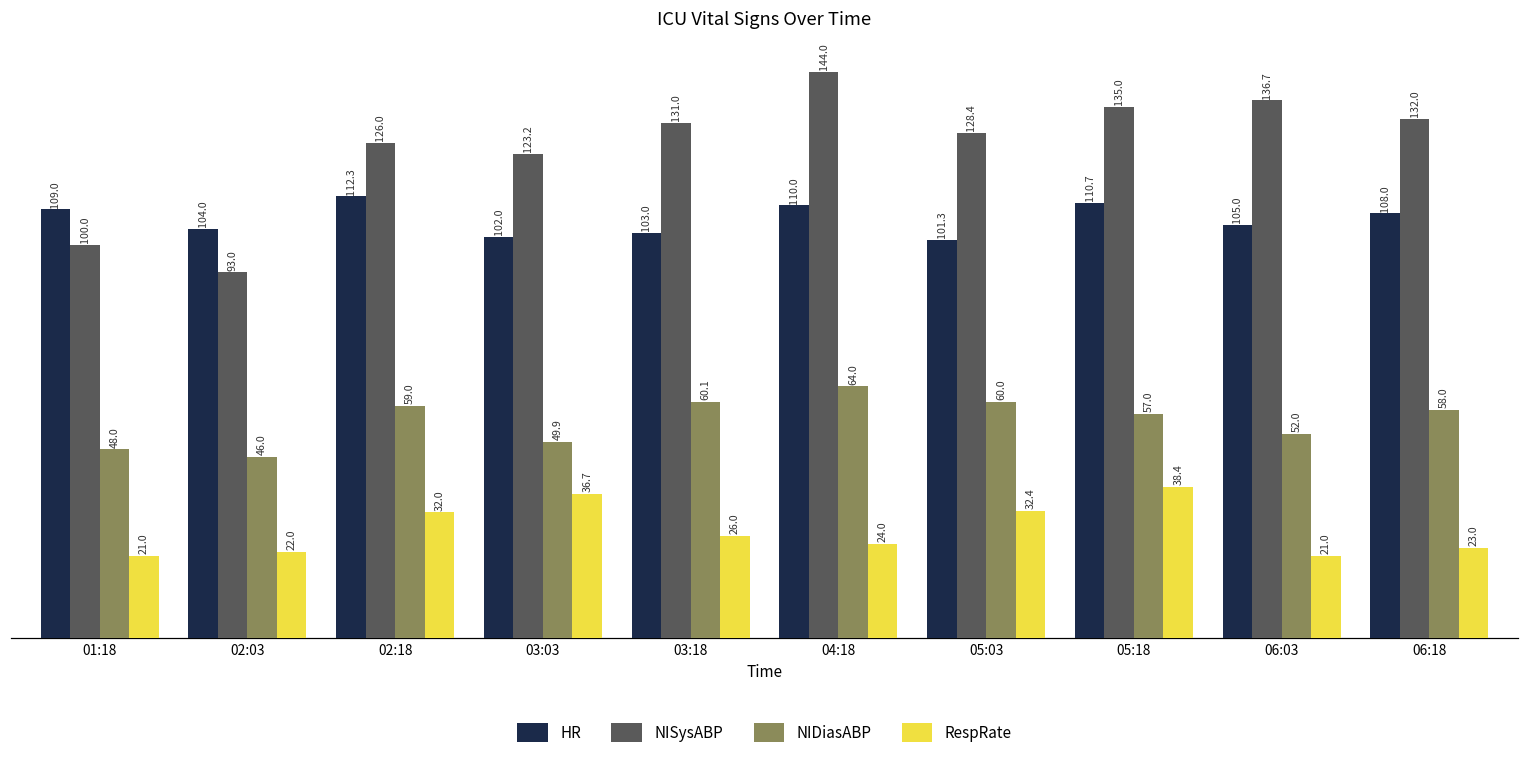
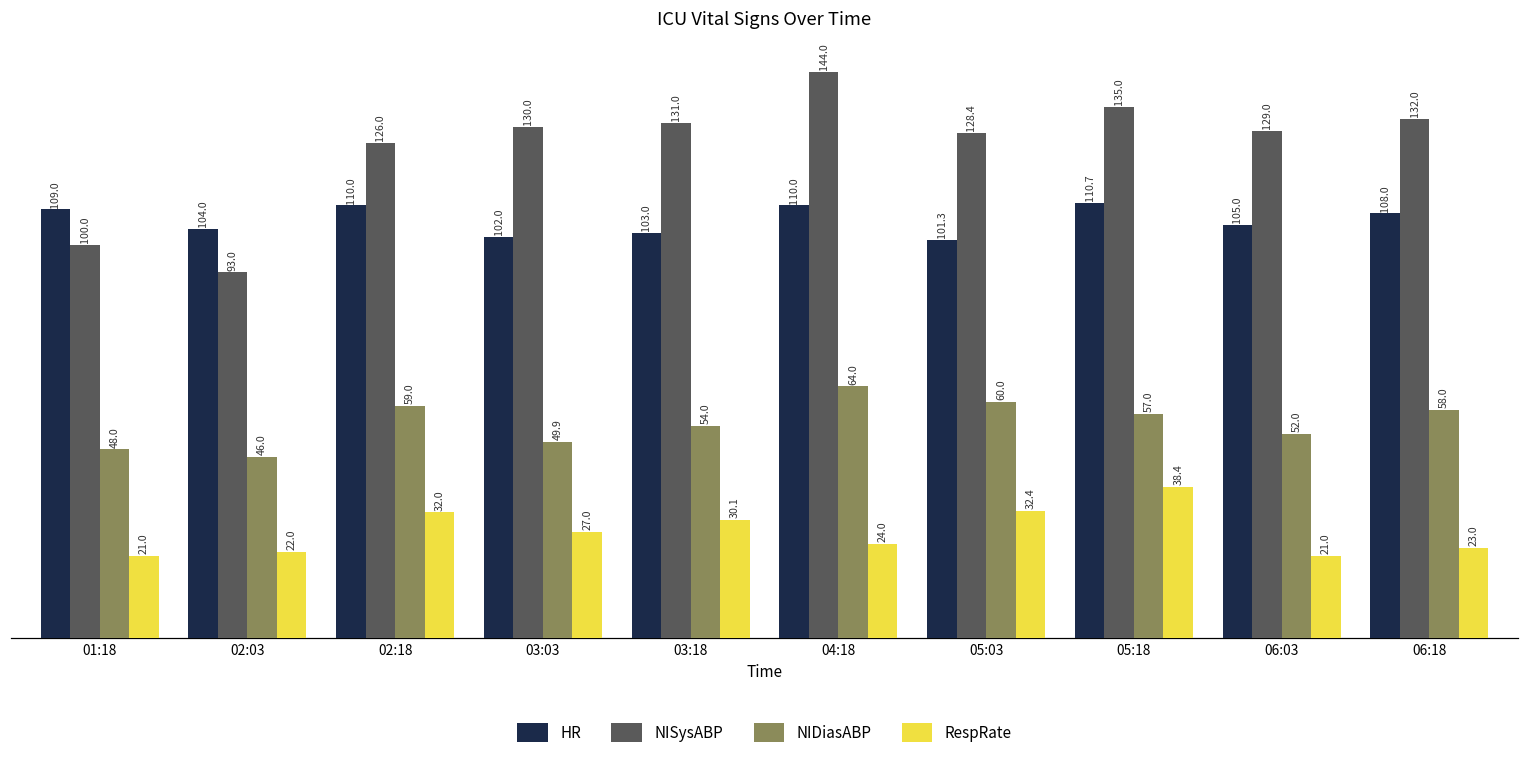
HR, 02:18: 112.3 -> 110.0
NISysABP, 03:03: 123.2 -> 130.0
RespRate, 03:03: 36.7 -> 27.0
NIDiasABP, 03:18: 60.1 -> 54.0
RespRate, 03:18: 26.0 -> 30.1
NISysABP, 06:03: 136.7 -> 129.0
